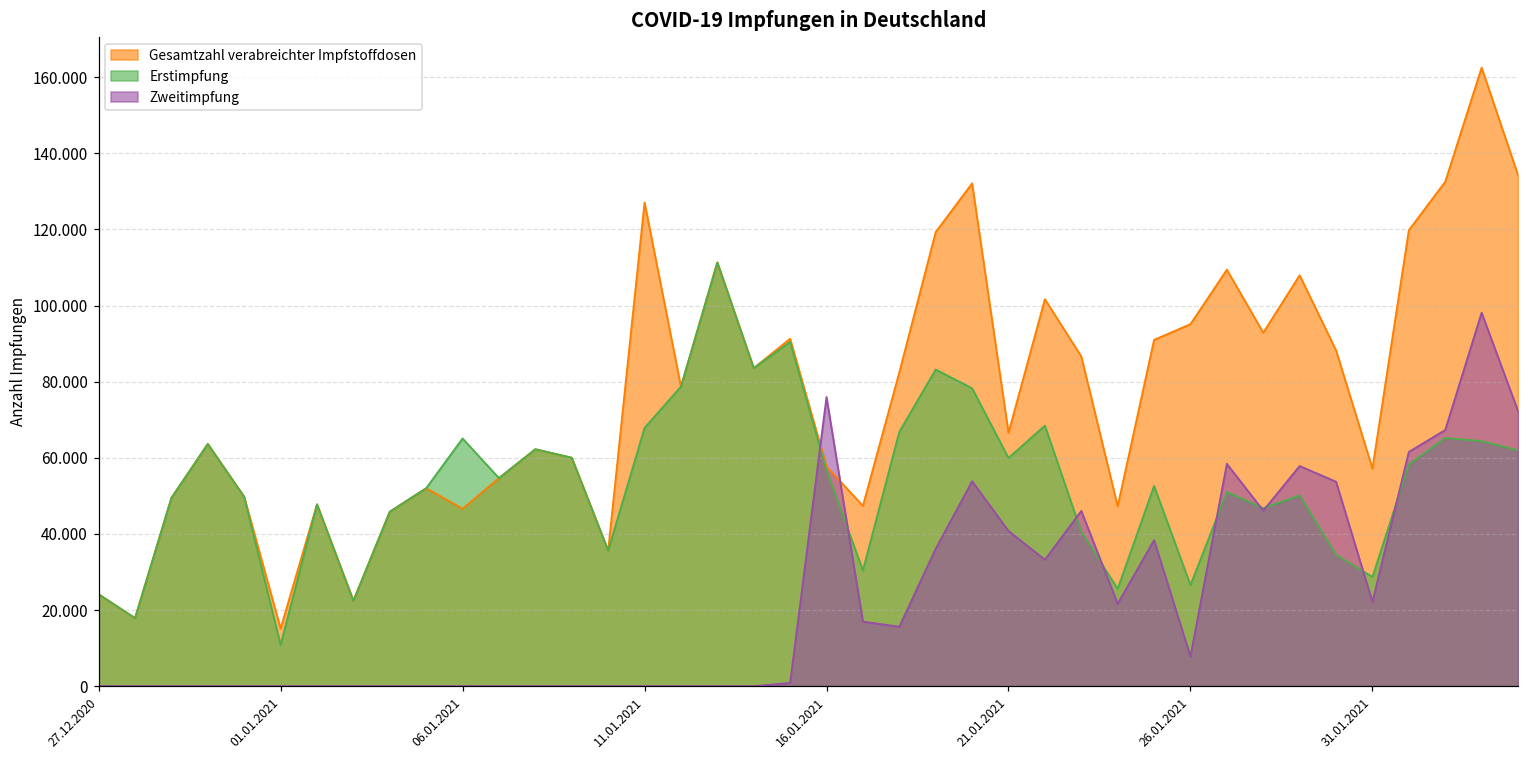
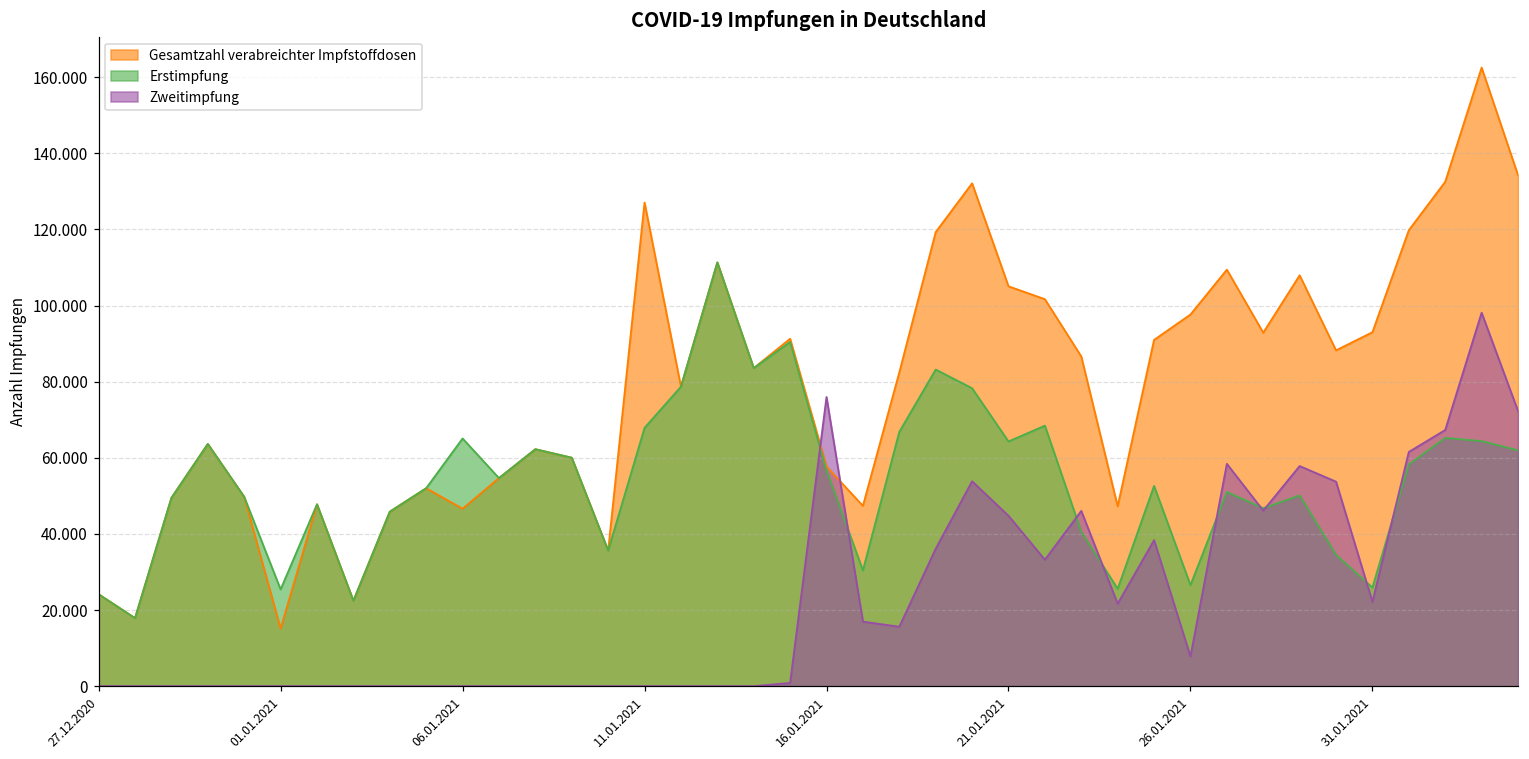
Erstimpfung, 01.01.2021: 11 -> 25
Gesamtzahl verabreichter Impfstoffdosen, 21.01.2021: 67 -> 105
Erstimpfung, 21.01.2021: 60 -> 64
Zweitimpfung, 21.01.2021: 41 -> 45
Gesamtzahl verabreichter Impfstoffdosen, 26.01.2021: 95 -> 98
Gesamtzahl verabreichter Impfstoffdosen, 31.01.2021: 57 -> 93
Erstimpfung, 31.01.2021: 29 -> 26
